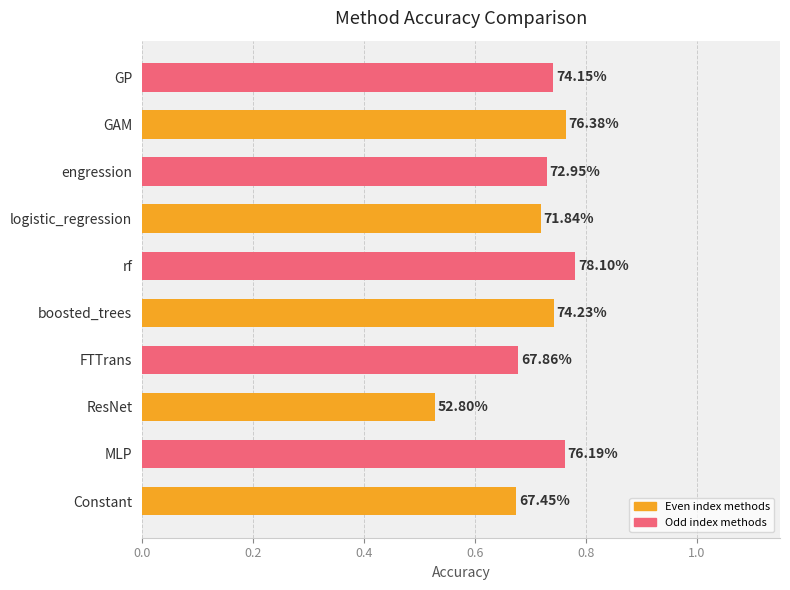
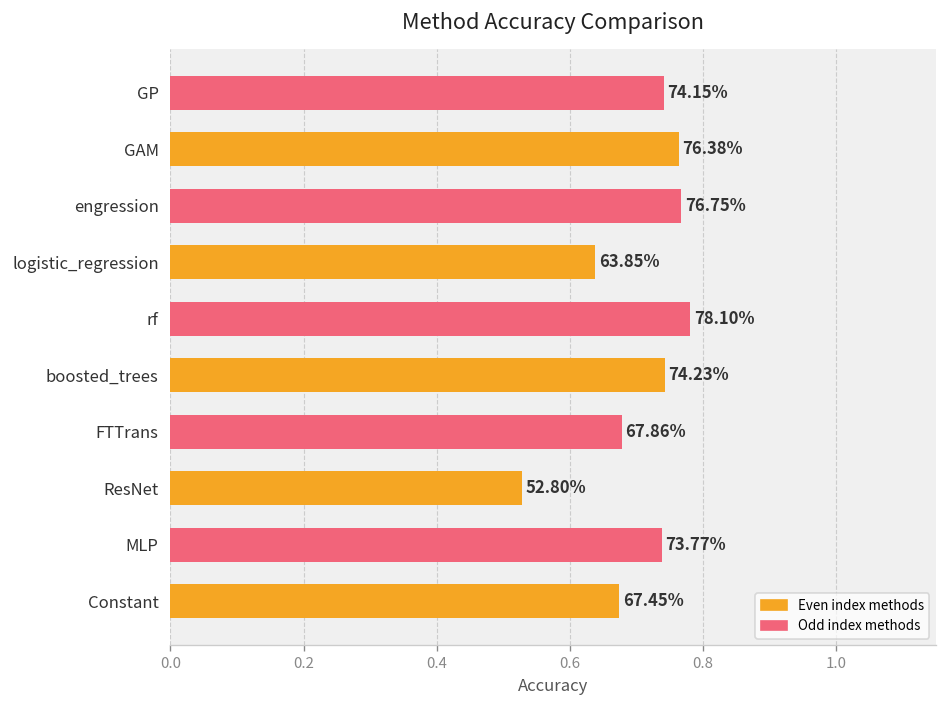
engression: 72.95% -> 76.75%
logistic_regression: 71.84% -> 63.85%
MLP: 76.19% -> 73.77%
